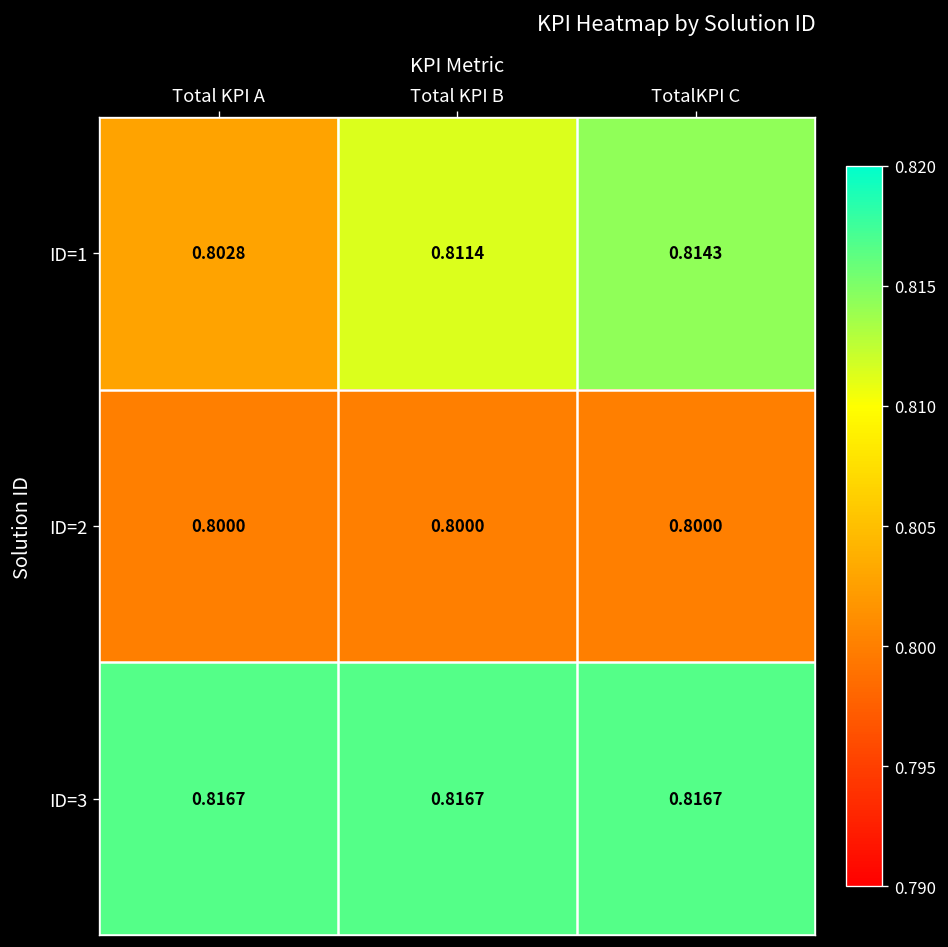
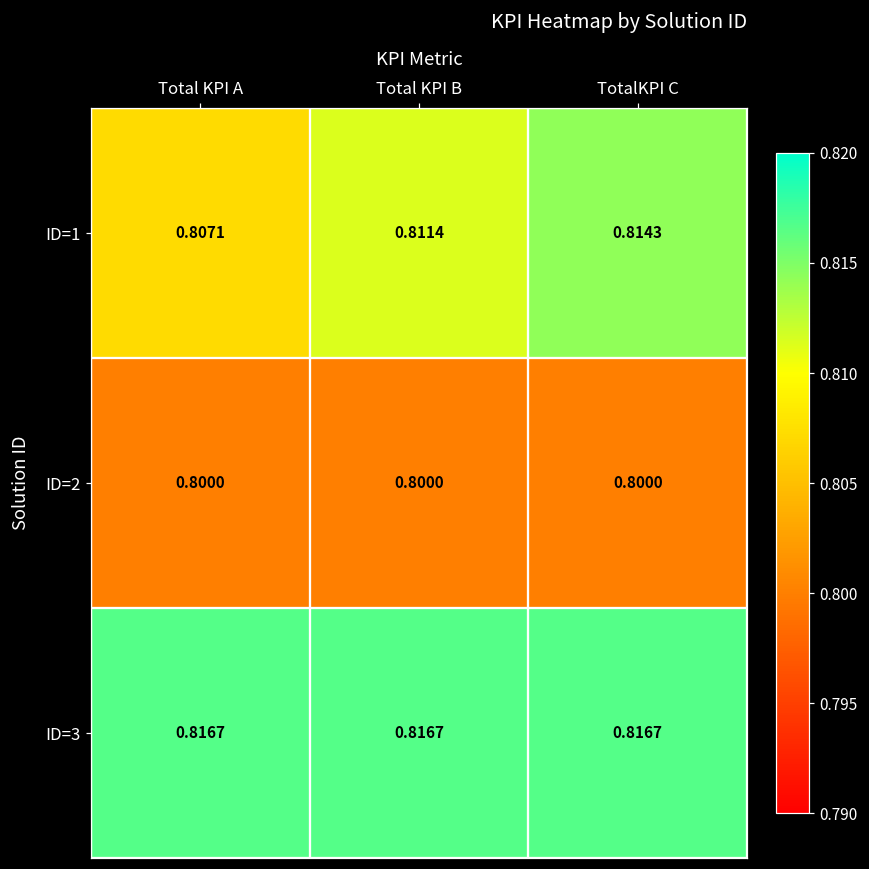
ID=1, Total KPI A: 0.8028 -> 0.8071
